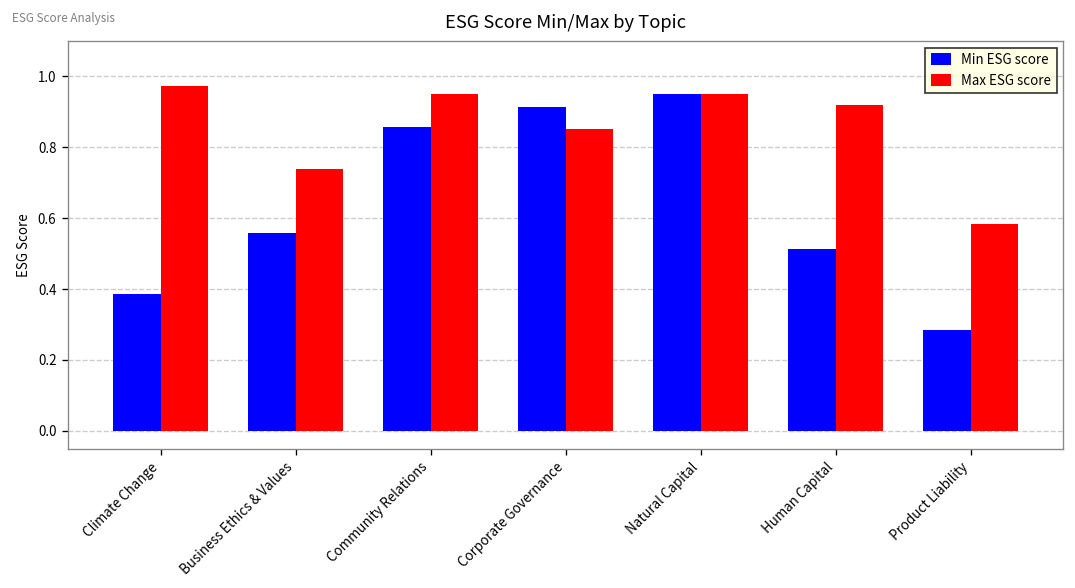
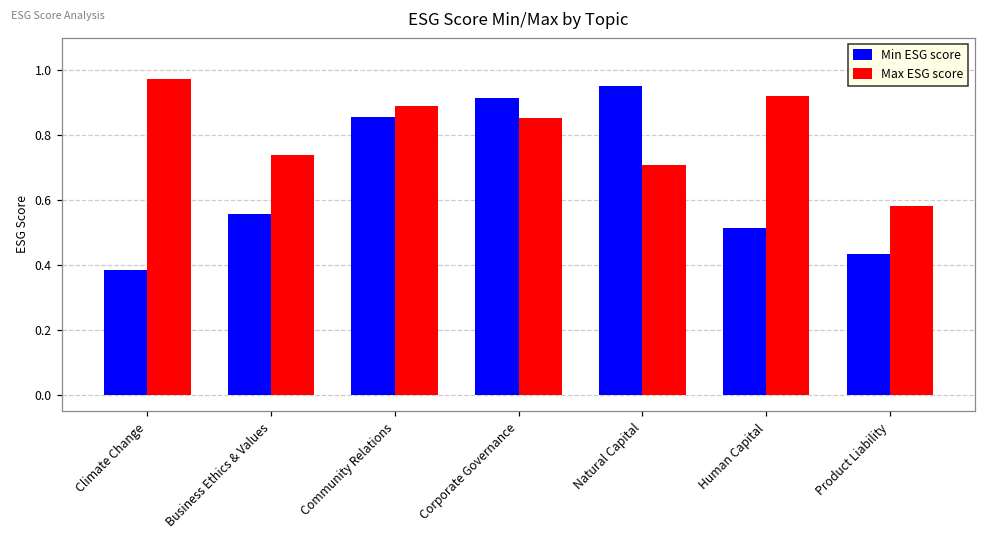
Max ESG score, Community Relations: 0.95 -> 0.89
Max ESG score, Natural Capital: 0.95 -> 0.71
Min ESG score, Product Liability: 0.28 -> 0.43
